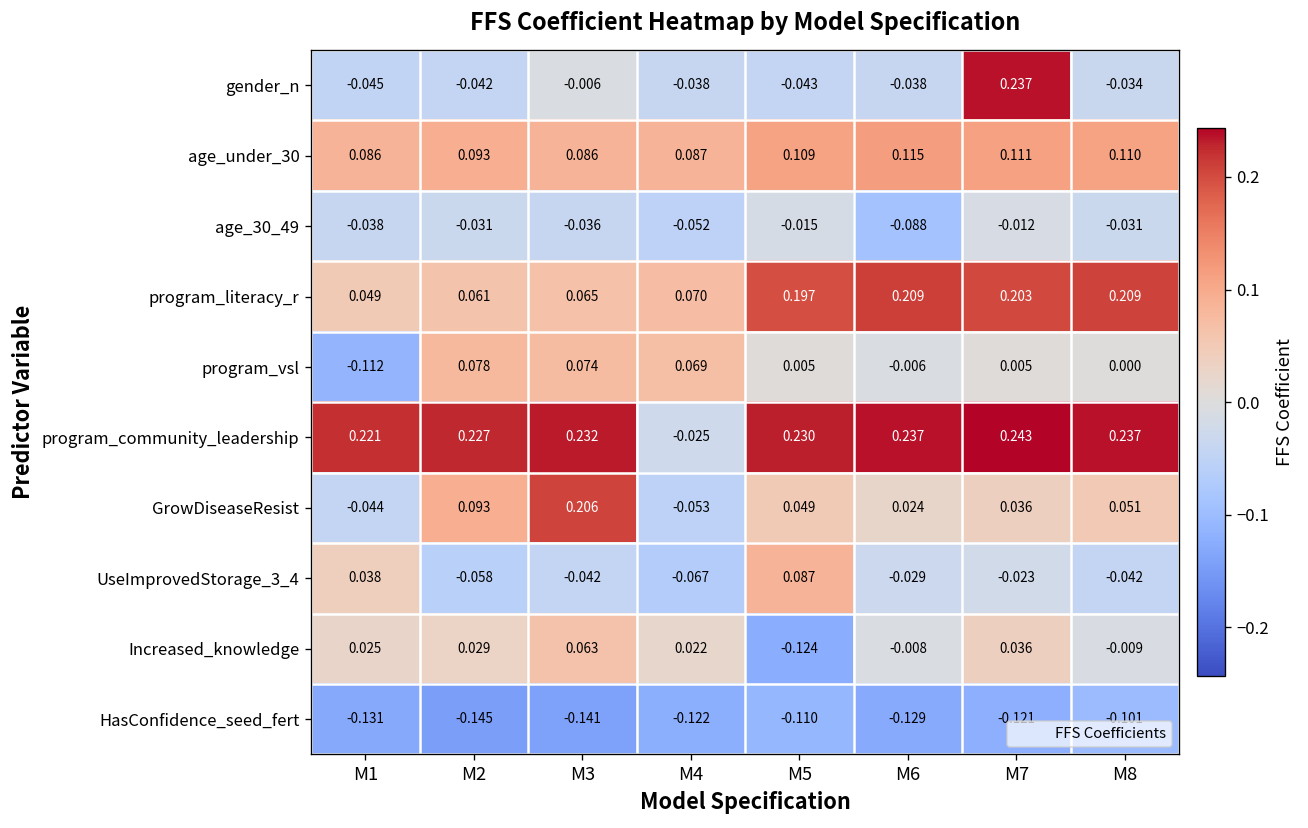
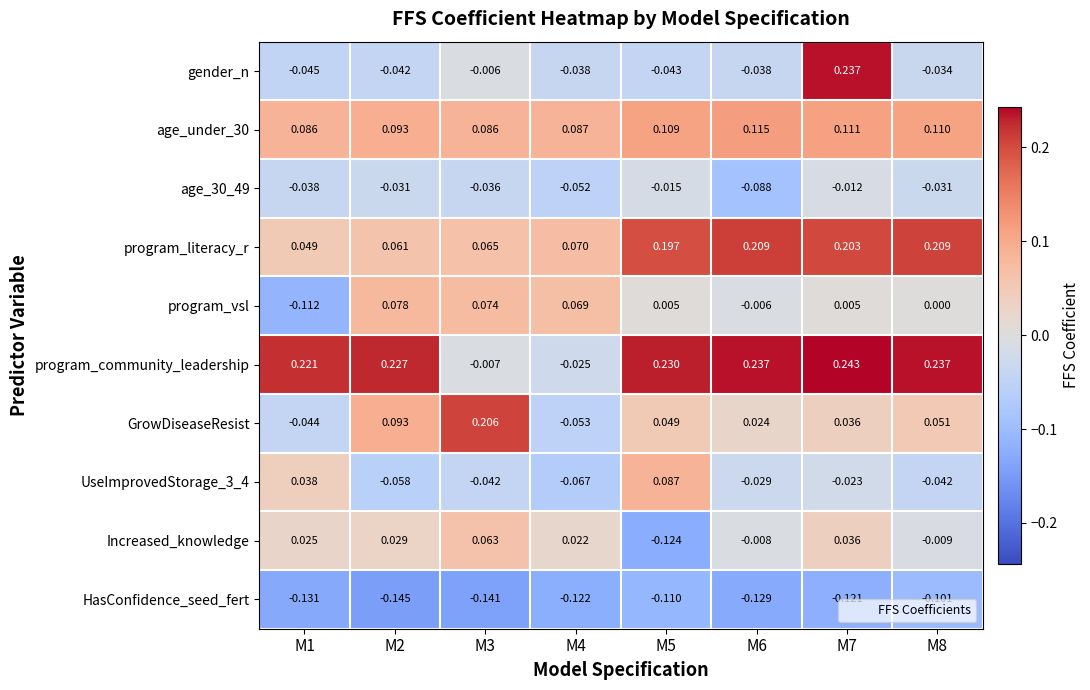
program_community_leadership, M3: 0.232 -> -0.007
